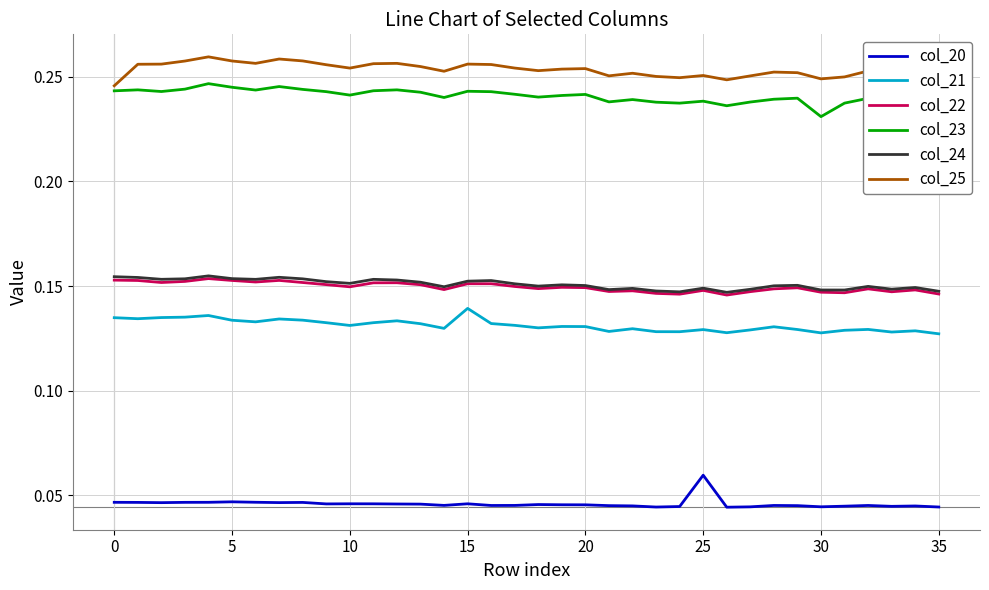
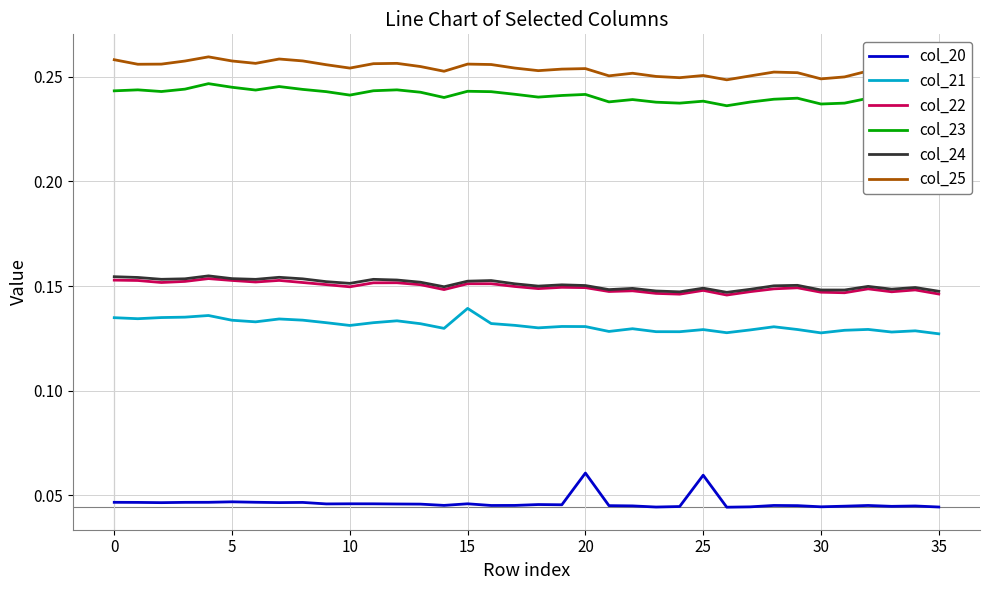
col_25, 0: 0.246 -> 0.258
col_20, 20: 0.046 -> 0.061
col_23, 30: 0.231 -> 0.237
